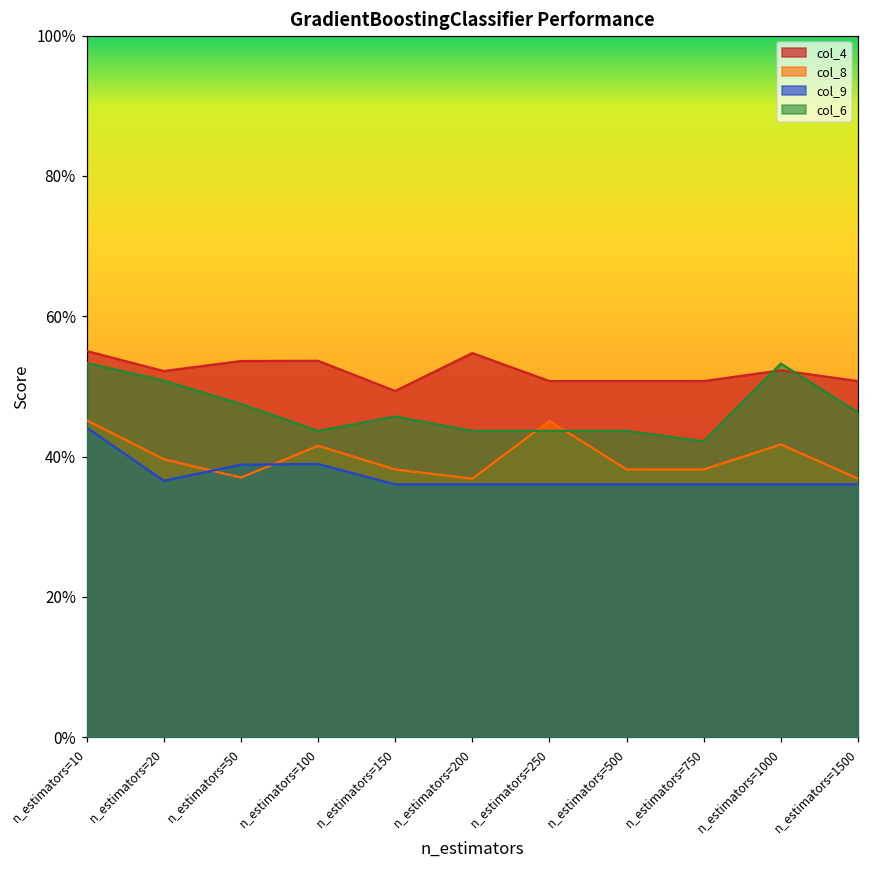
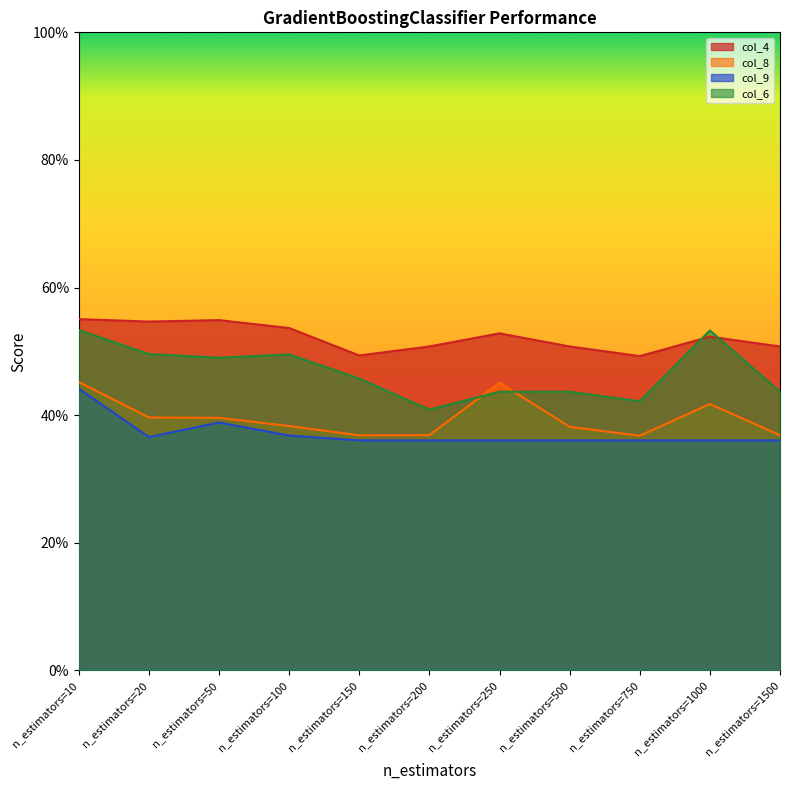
col_4, n_estimators=20: 52% -> 55%
col_6, n_estimators=20: 51% -> 50%
col_4, n_estimators=50: 54% -> 55%
col_8, n_estimators=50: 37% -> 40%
col_6, n_estimators=50: 48% -> 49%
col_8, n_estimators=100: 42% -> 38%
col_9, n_estimators=100: 39% -> 37%
col_6, n_estimators=100: 44% -> 50%
col_8, n_estimators=150: 38% -> 37%
col_4, n_estimators=200: 55% -> 51%
col_6, n_estimators=200: 44% -> 41%
col_4, n_estimators=250: 51% -> 53%
col_4, n_estimators=750: 51% -> 49%
col_8, n_estimators=750: 38% -> 37%
col_6, n_estimators=1500: 46% -> 44%
